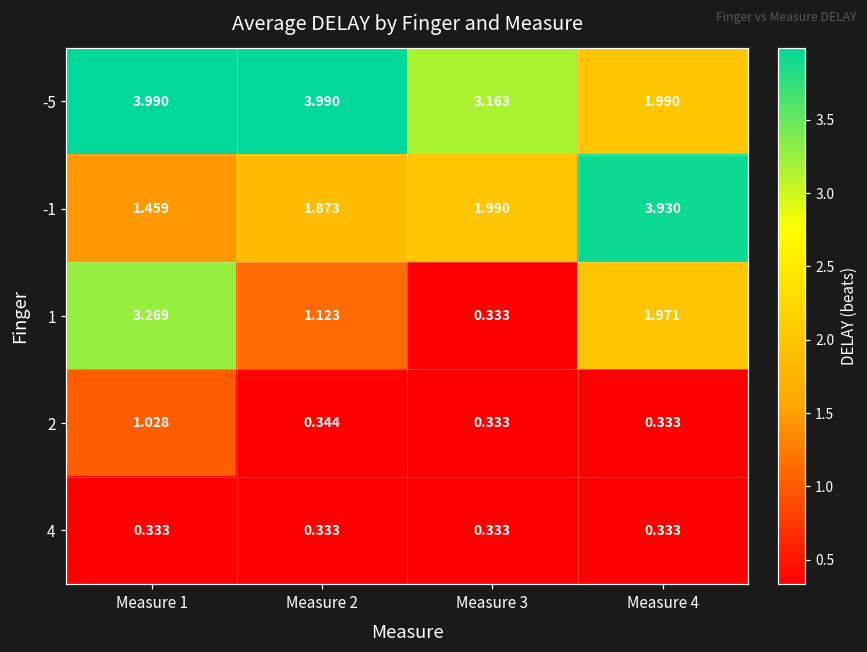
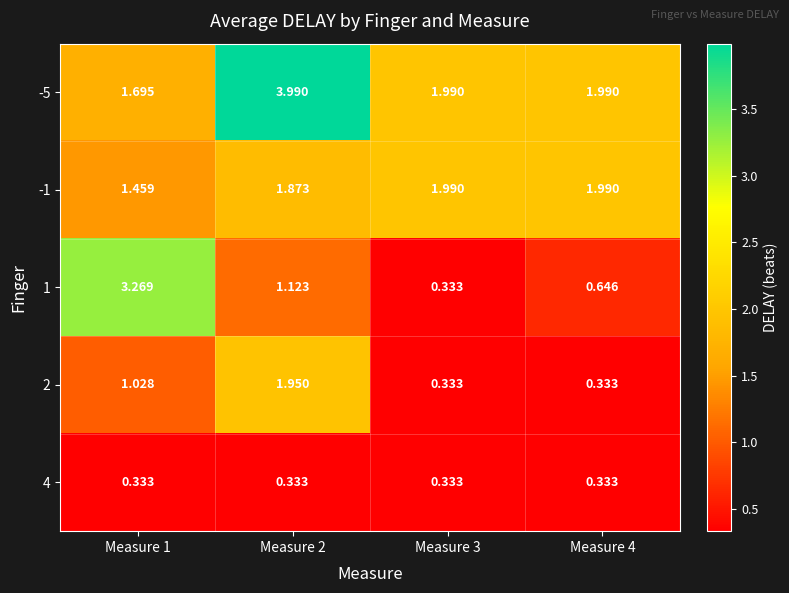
-5, Measure 1: 3.990 -> 1.695
-5, Measure 3: 3.163 -> 1.990
-1, Measure 4: 3.930 -> 1.990
1, Measure 4: 1.971 -> 0.646
2, Measure 2: 0.344 -> 1.950
